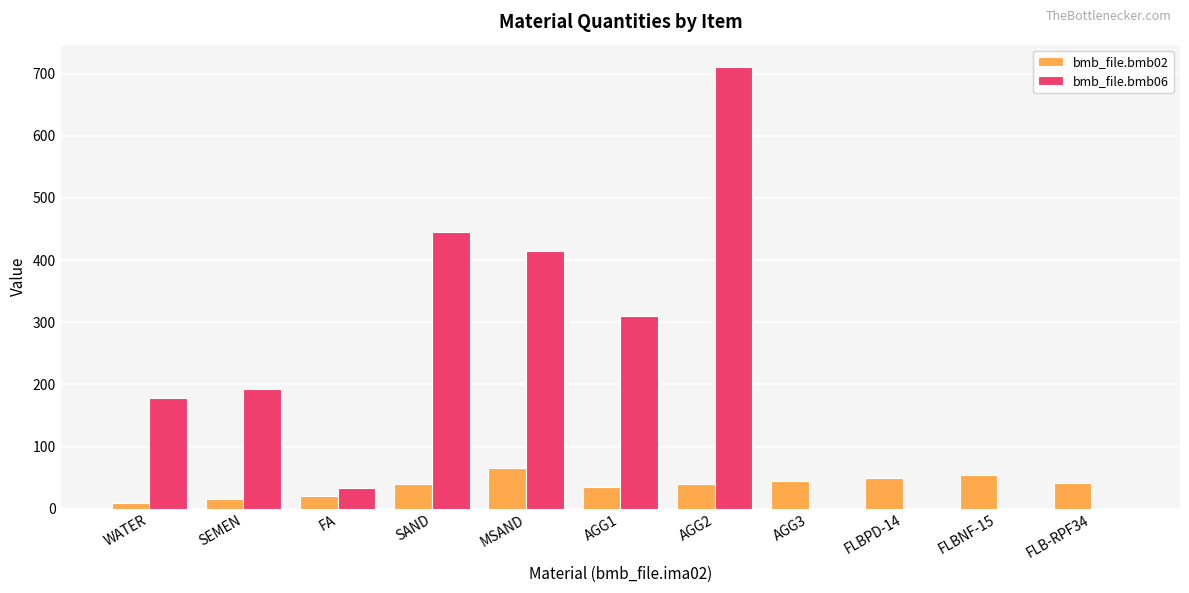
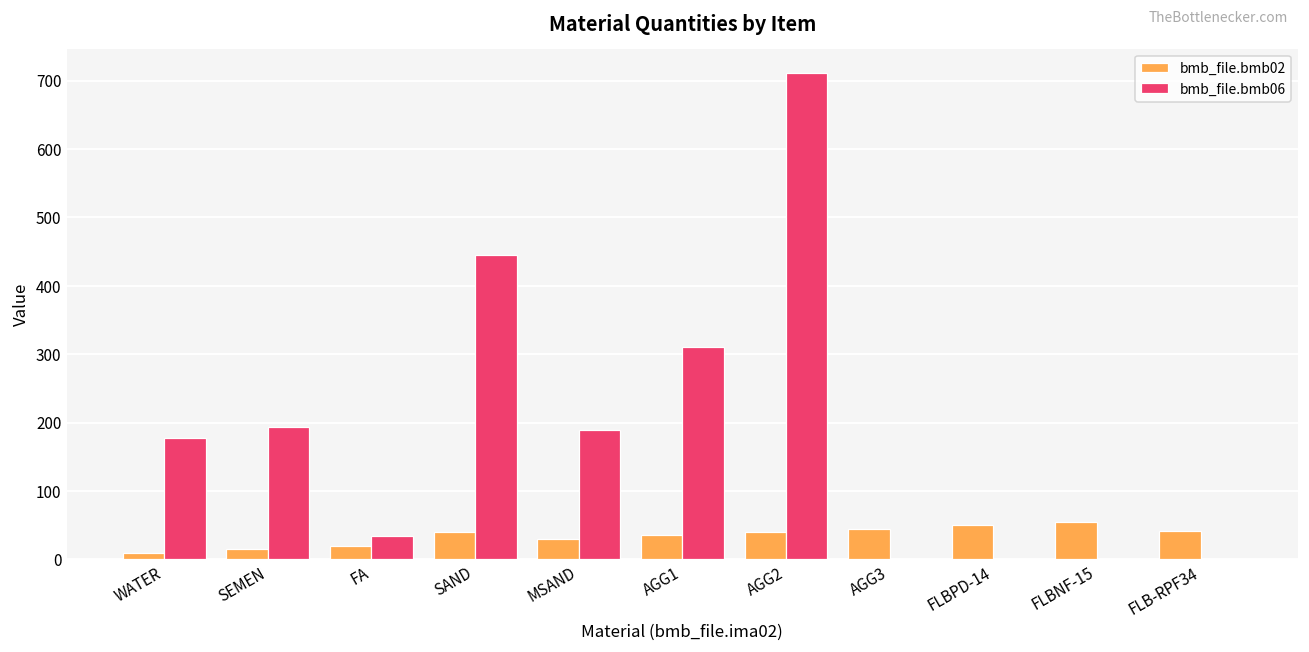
bmb_file.bmb02, MSAND: 70 -> 30
bmb_file.bmb06, MSAND: 410 -> 190
